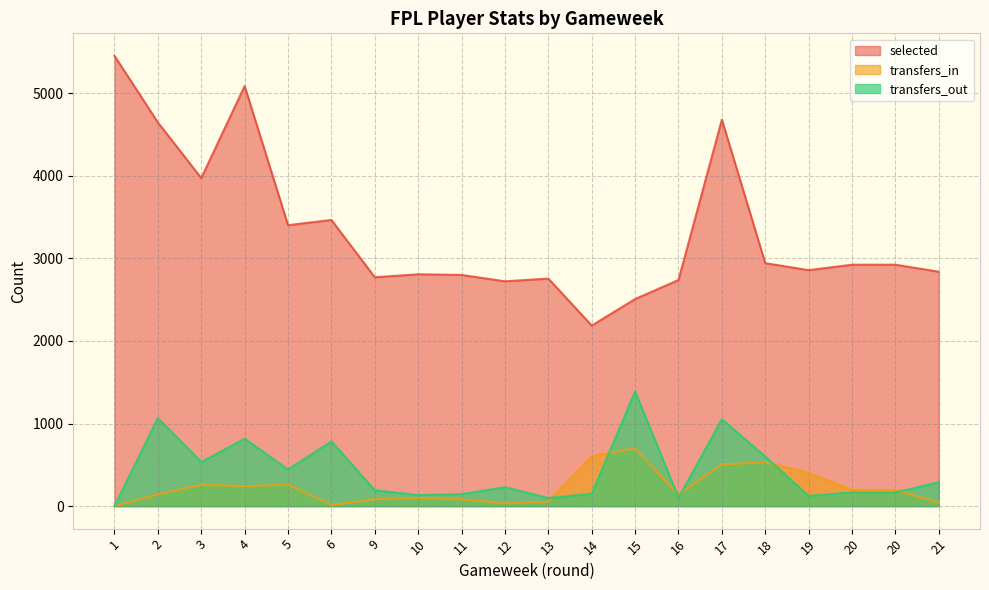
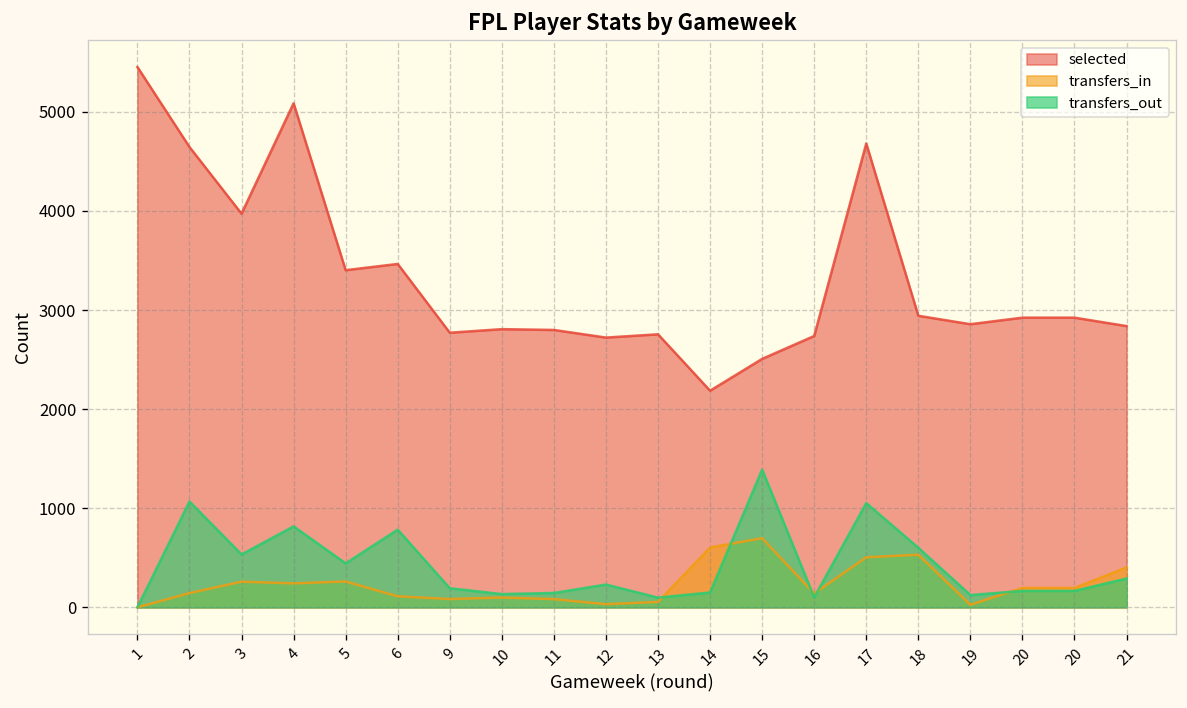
transfers_in, 6: 0 -> 100
transfers_in, 19: 400 -> 0
transfers_in, 21: 0 -> 400
